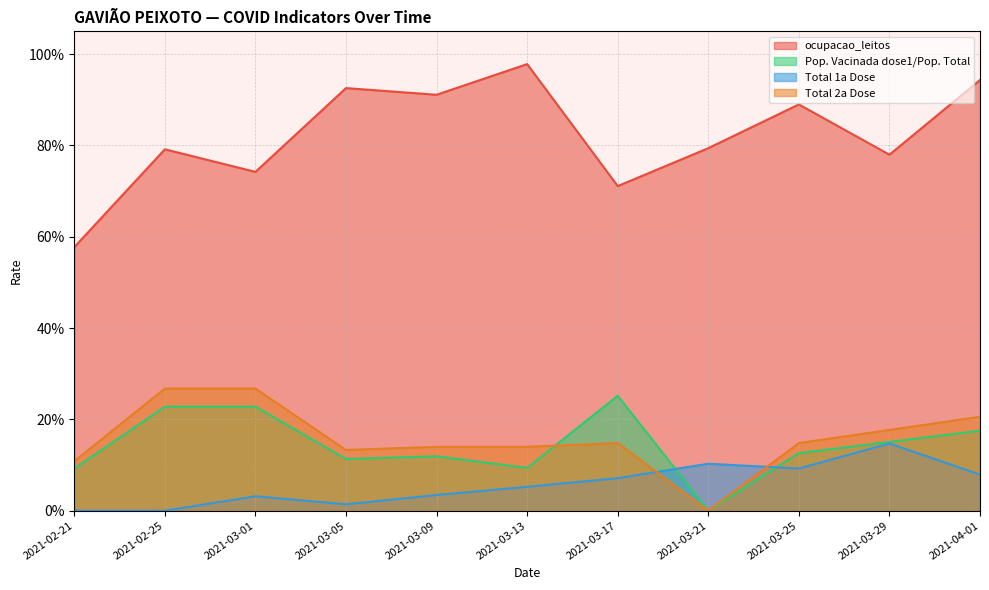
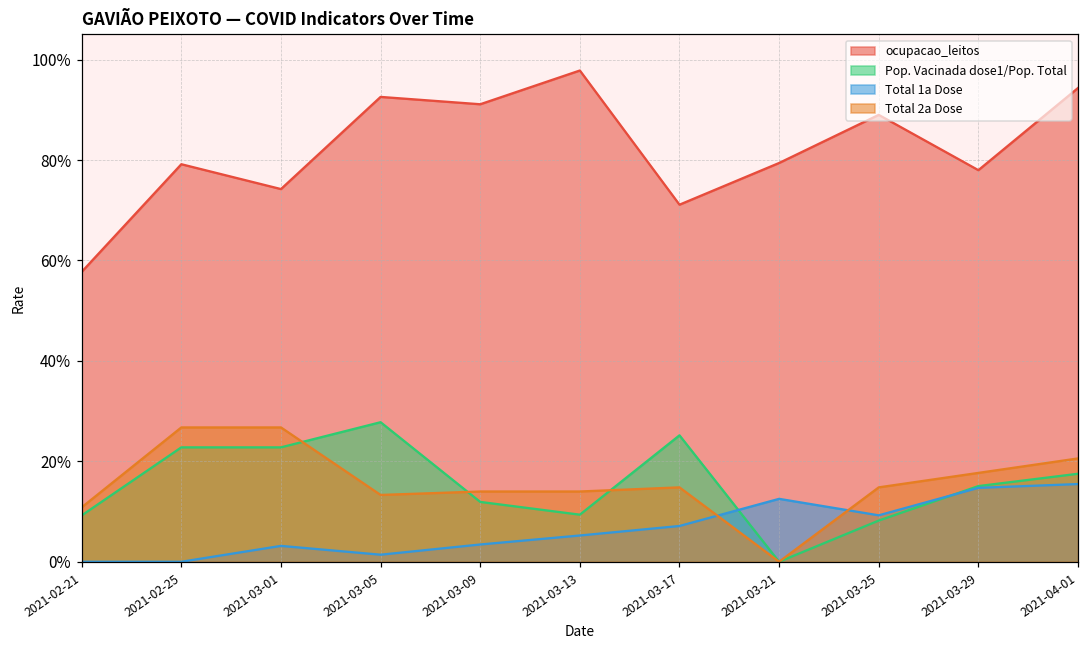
Pop. Vacinada dose1/Pop. Total, 2021-03-05: 11% -> 28%
Total 1a Dose, 2021-03-21: 10% -> 13%
Pop. Vacinada dose1/Pop. Total, 2021-03-25: 13% -> 8%
Total 1a Dose, 2021-04-01: 8% -> 15%
